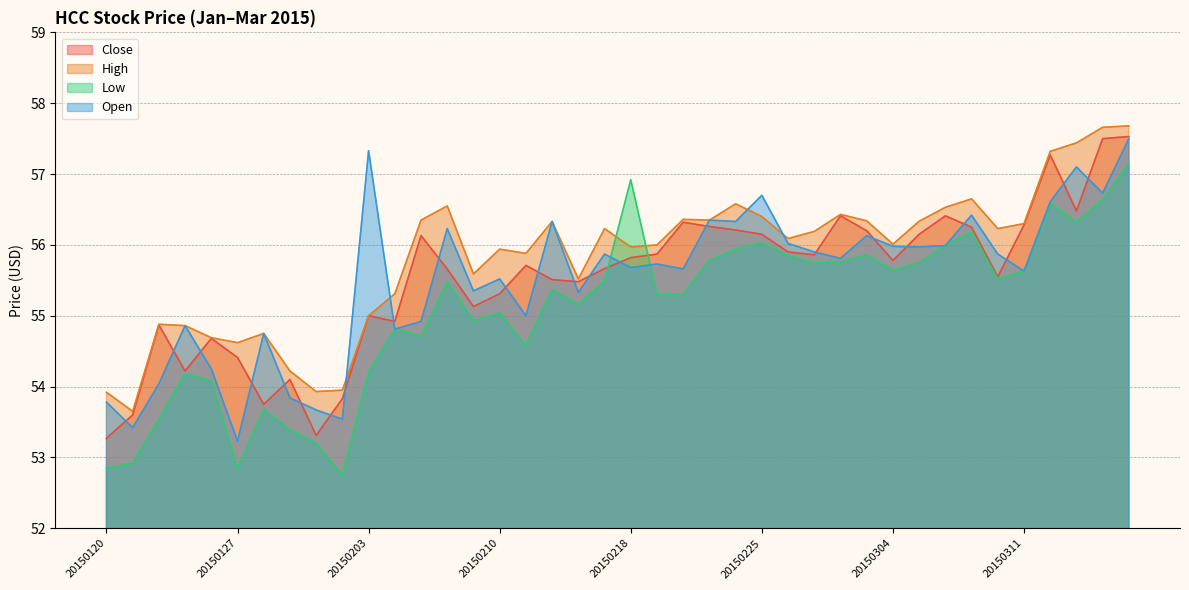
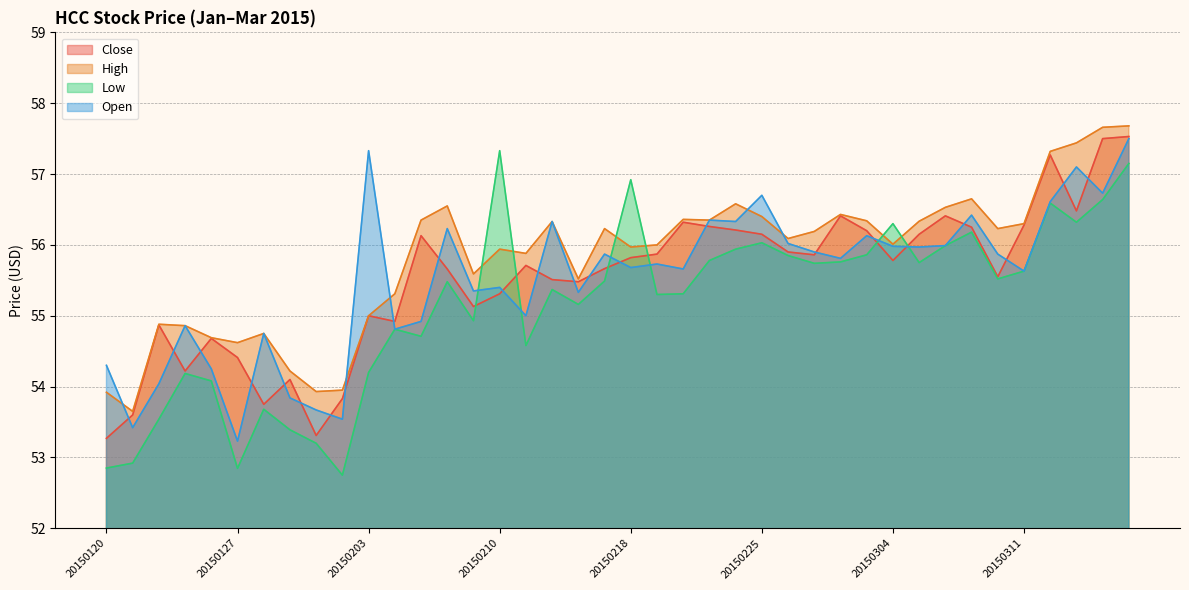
Open, 20150120: 53.8 -> 54.3
Low, 20150210: 55.0 -> 57.3
Open, 20150210: 55.5 -> 55.4
Low, 20150304: 55.6 -> 56.3
